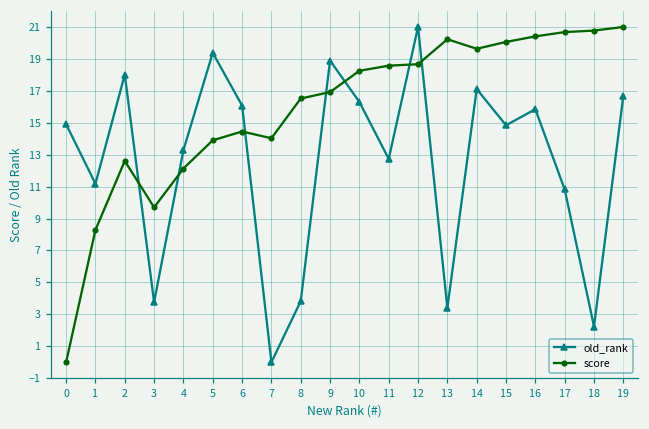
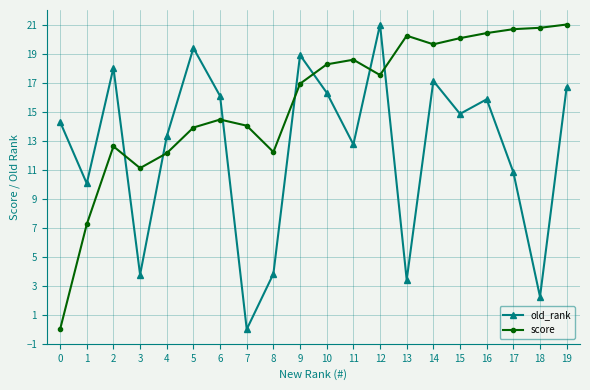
old_rank, 0: 14.9 -> 14.3
old_rank, 1: 11.2 -> 10.0
score, 1: 8.3 -> 7.2
score, 3: 9.7 -> 11.1
score, 8: 16.5 -> 12.2
score, 12: 18.7 -> 17.5
